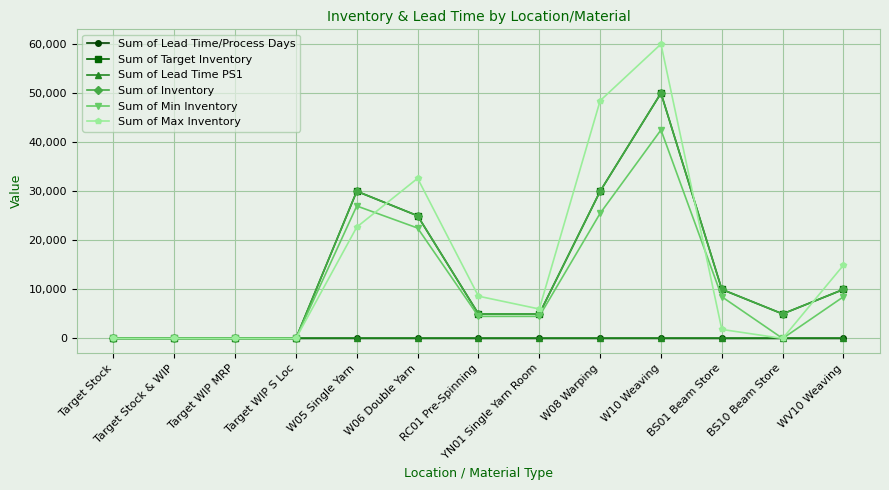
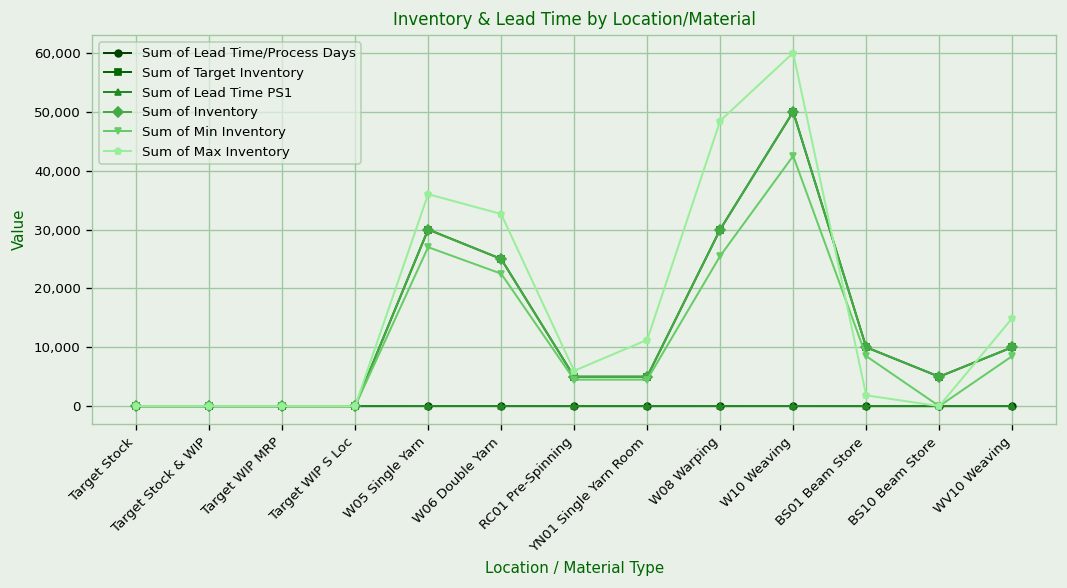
Sum of Max Inventory, W05 Single Yarn: 23,000 -> 36,000
Sum of Max Inventory, RC01 Pre-Spinning: 9,000 -> 6,000
Sum of Max Inventory, YN01 Single Yarn Room: 6,000 -> 11,000
